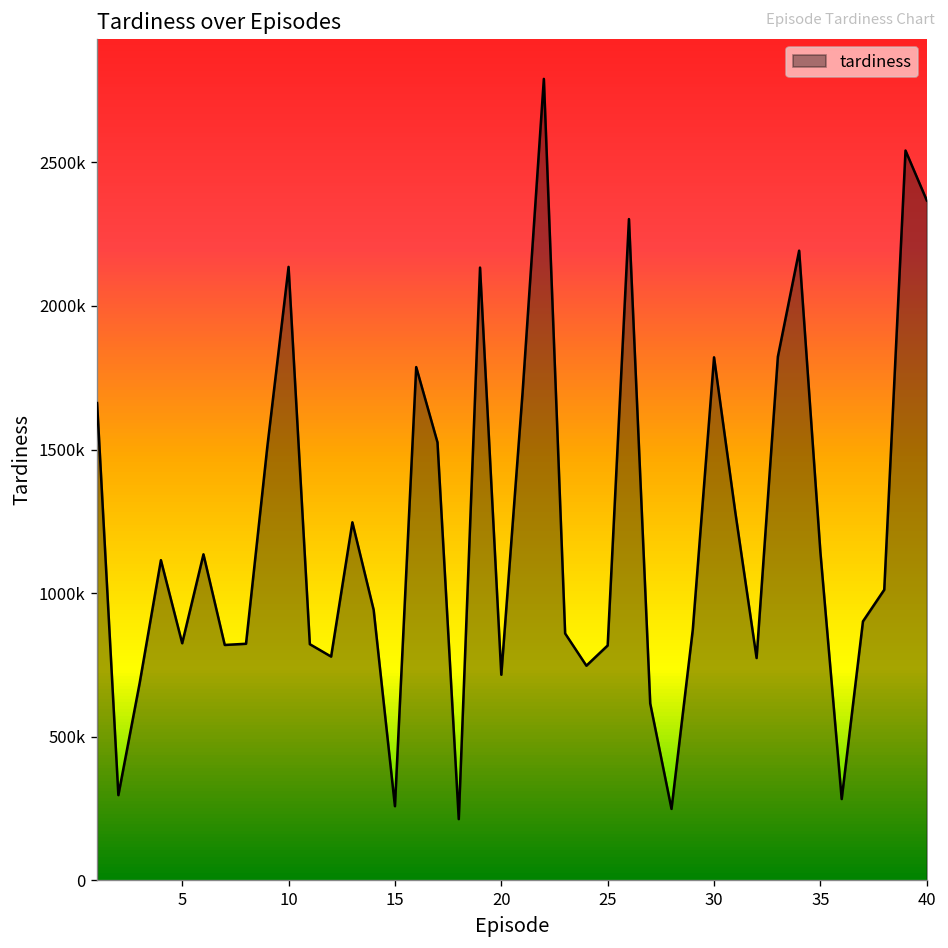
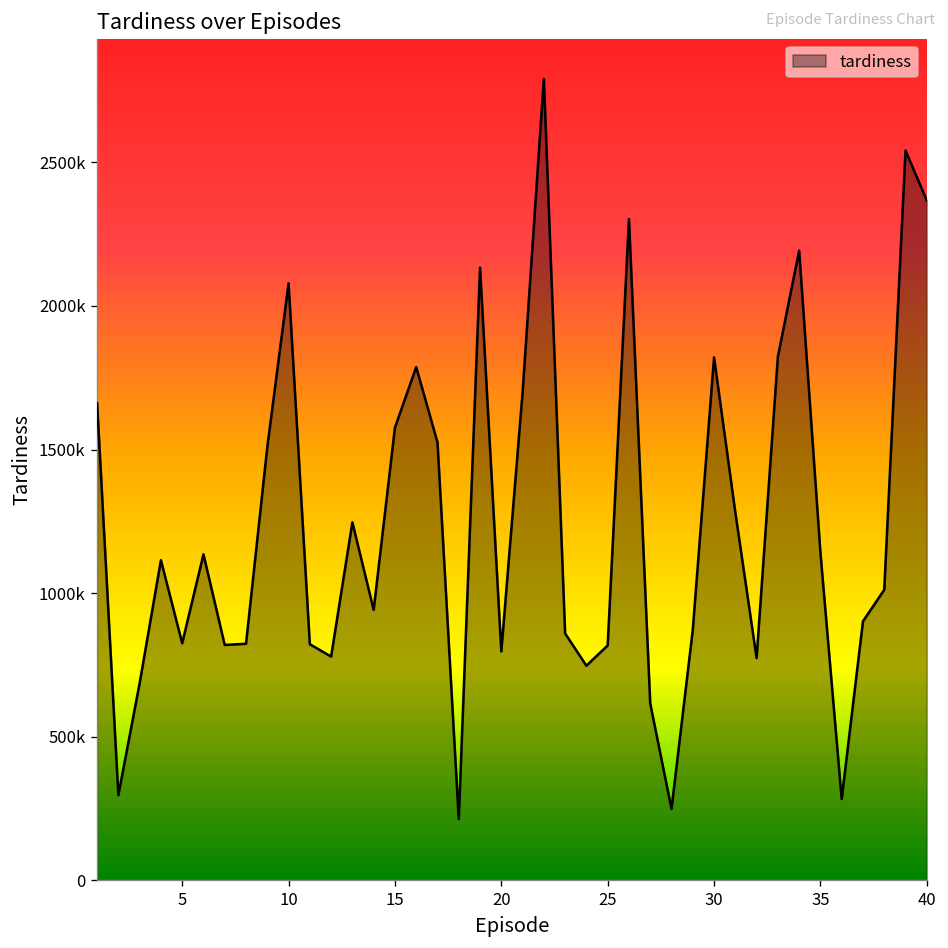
10: 2140000 -> 2080000
15: 260000 -> 1580000
20: 720000 -> 800000
